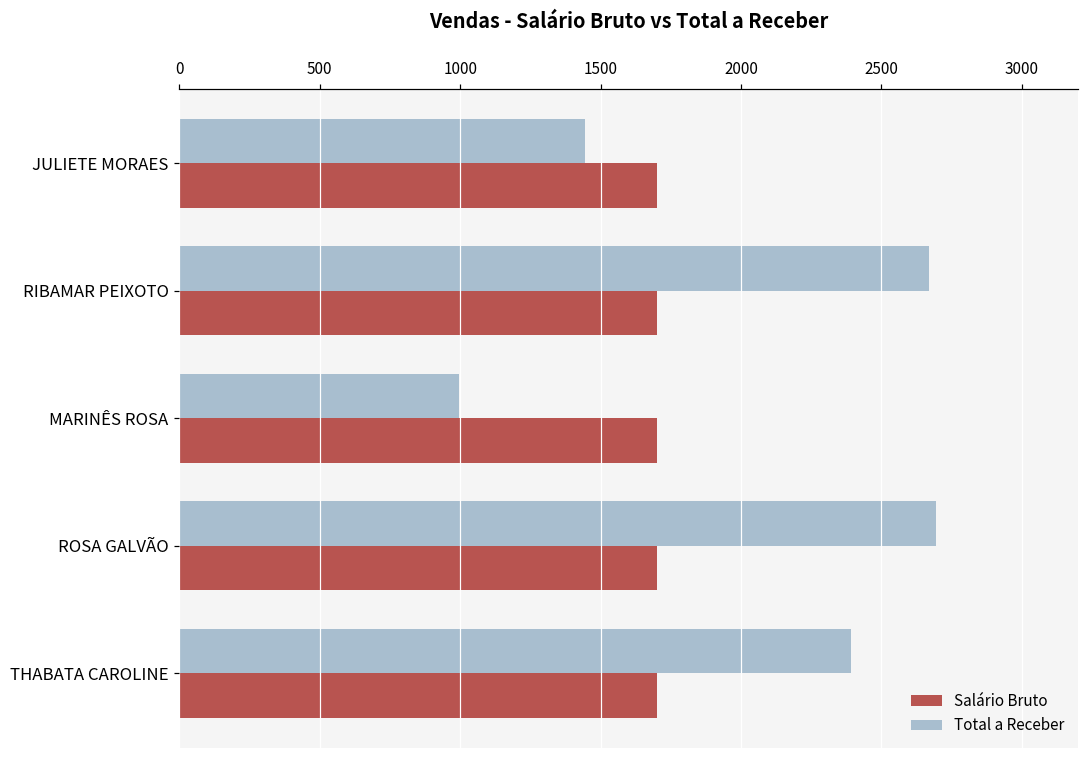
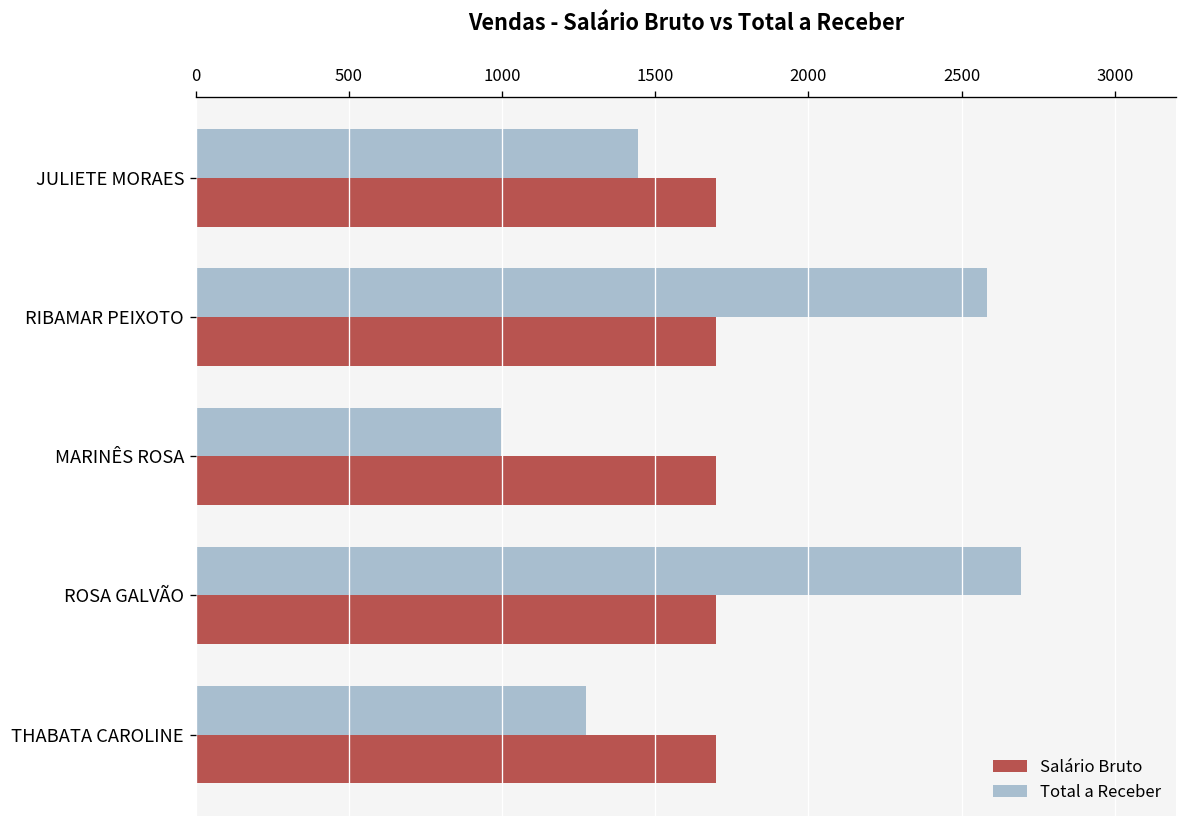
Total a Receber, RIBAMAR PEIXOTO: 2670 -> 2580
Total a Receber, THABATA CAROLINE: 2390 -> 1280
